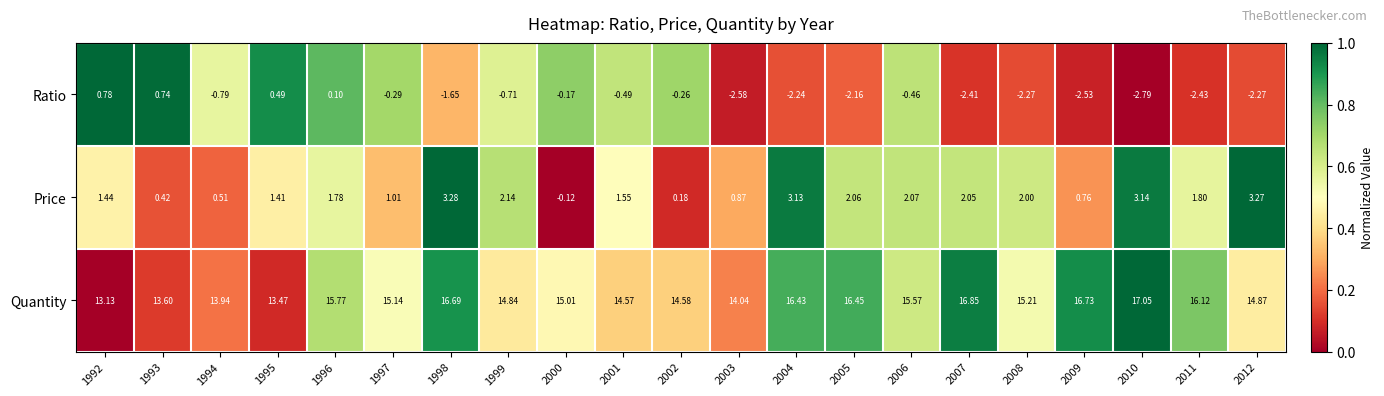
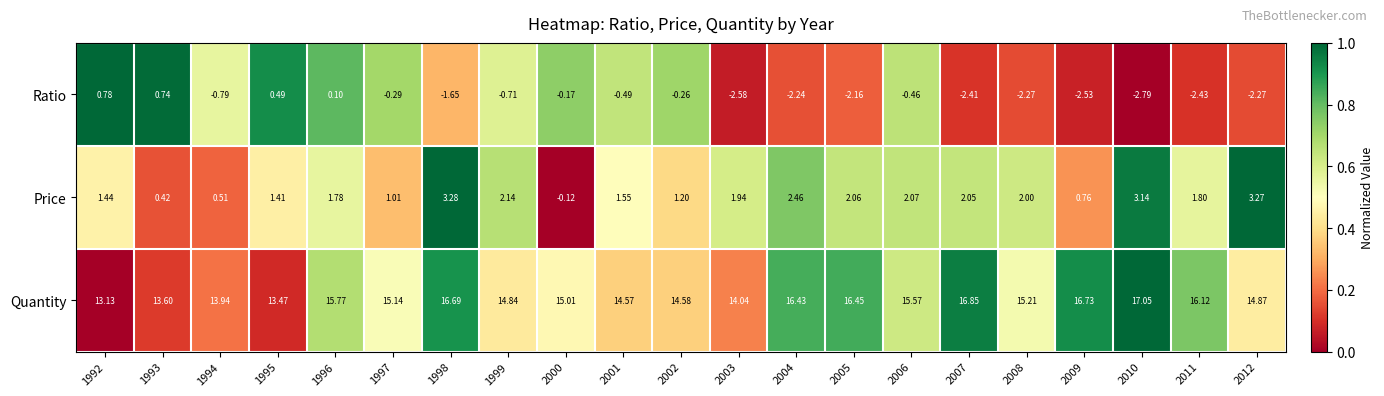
Price, 2002: 0.18 -> 1.20
Price, 2003: 0.87 -> 1.94
Price, 2004: 3.13 -> 2.46
